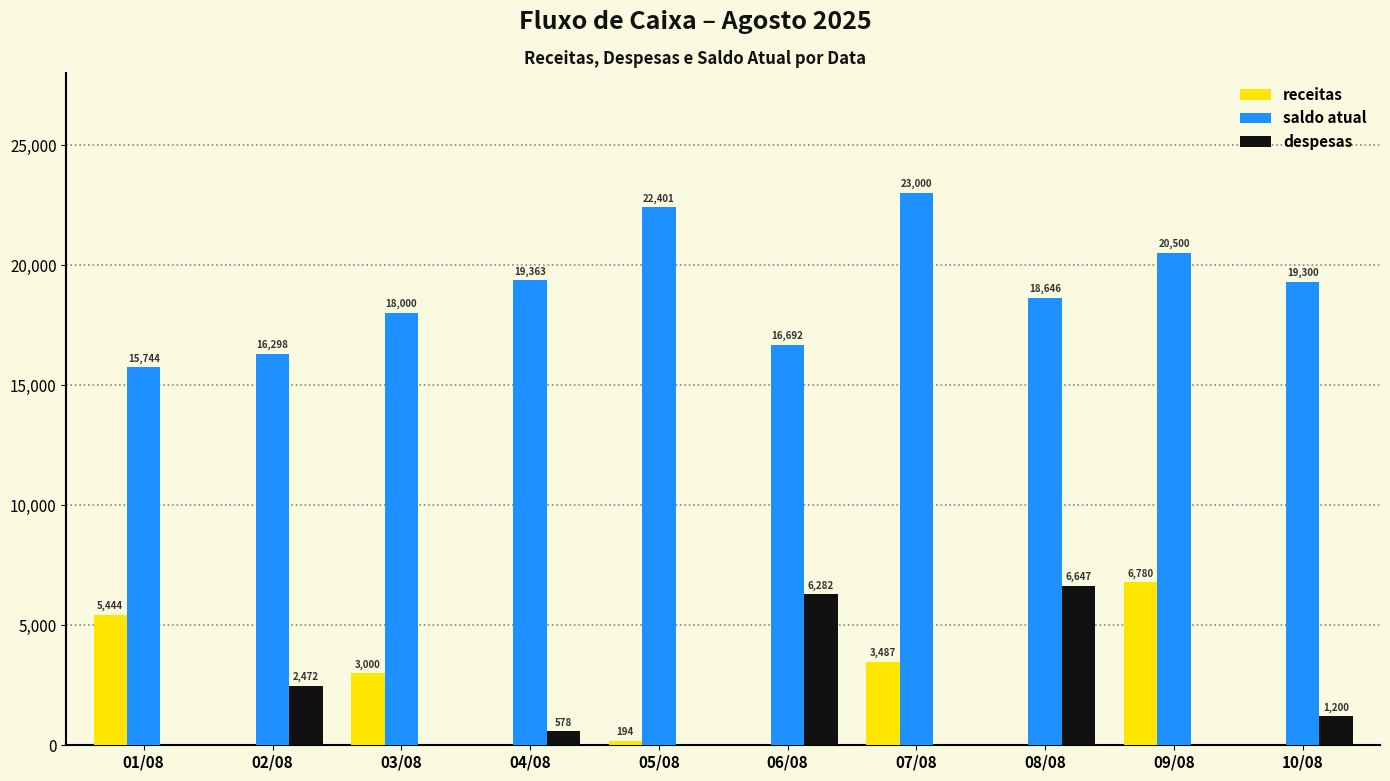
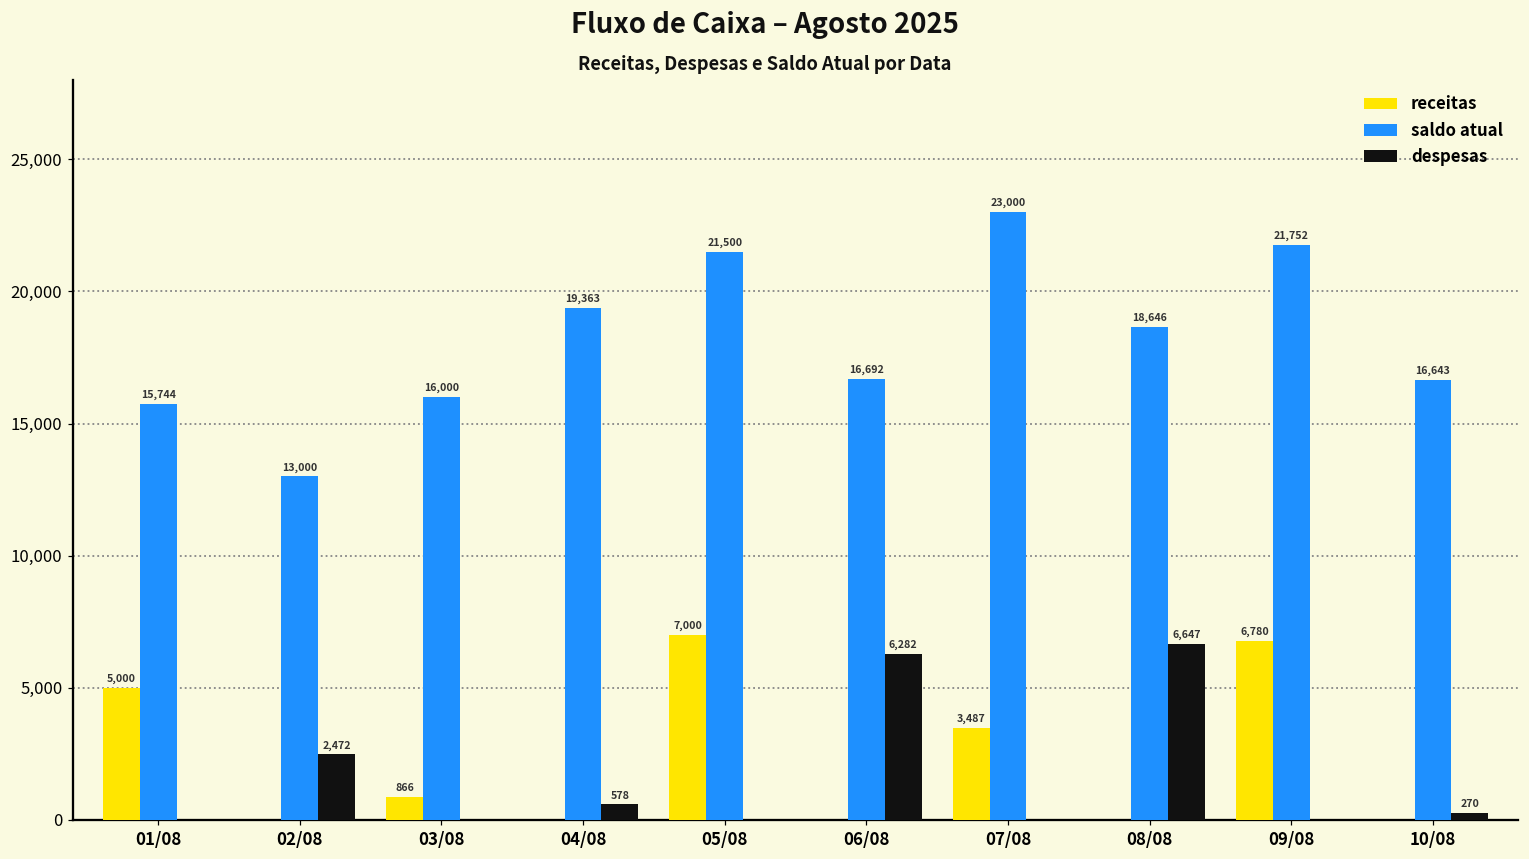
receitas, 01/08: 5,444 -> 5,000
saldo atual, 02/08: 16,298 -> 13,000
receitas, 03/08: 3,000 -> 866
saldo atual, 03/08: 18,000 -> 16,000
receitas, 05/08: 194 -> 7,000
saldo atual, 05/08: 22,401 -> 21,500
saldo atual, 09/08: 20,500 -> 21,752
saldo atual, 10/08: 19,300 -> 16,643
despesas, 10/08: 1,200 -> 270
